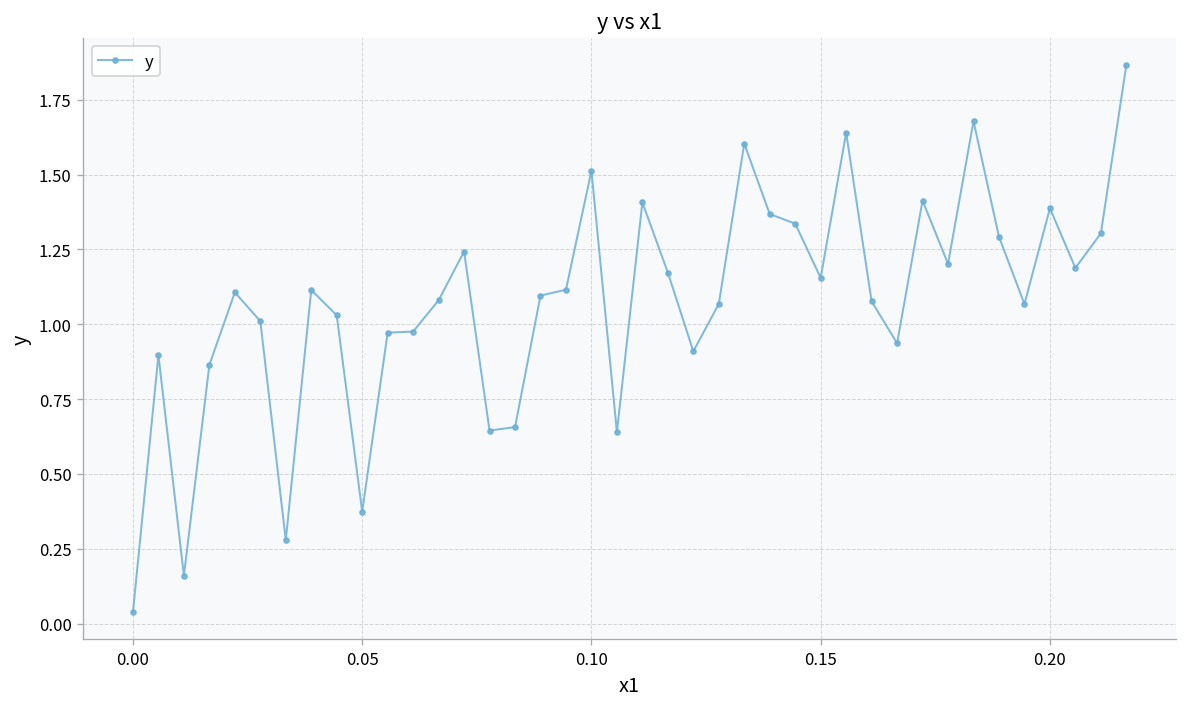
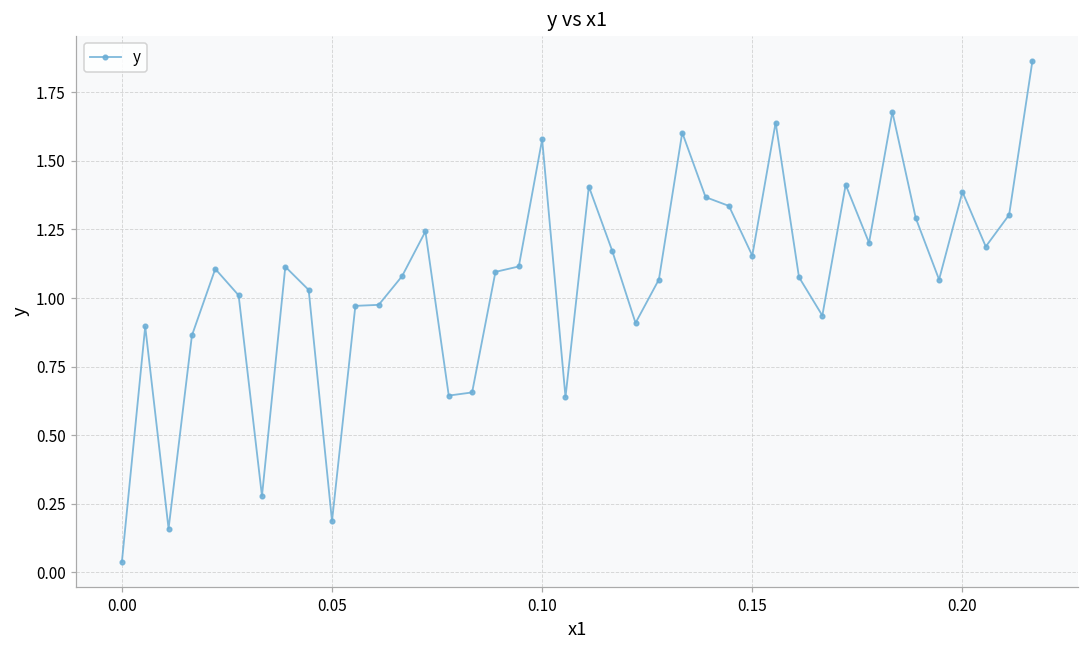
0.05: 0.37 -> 0.19
0.10: 1.51 -> 1.58
